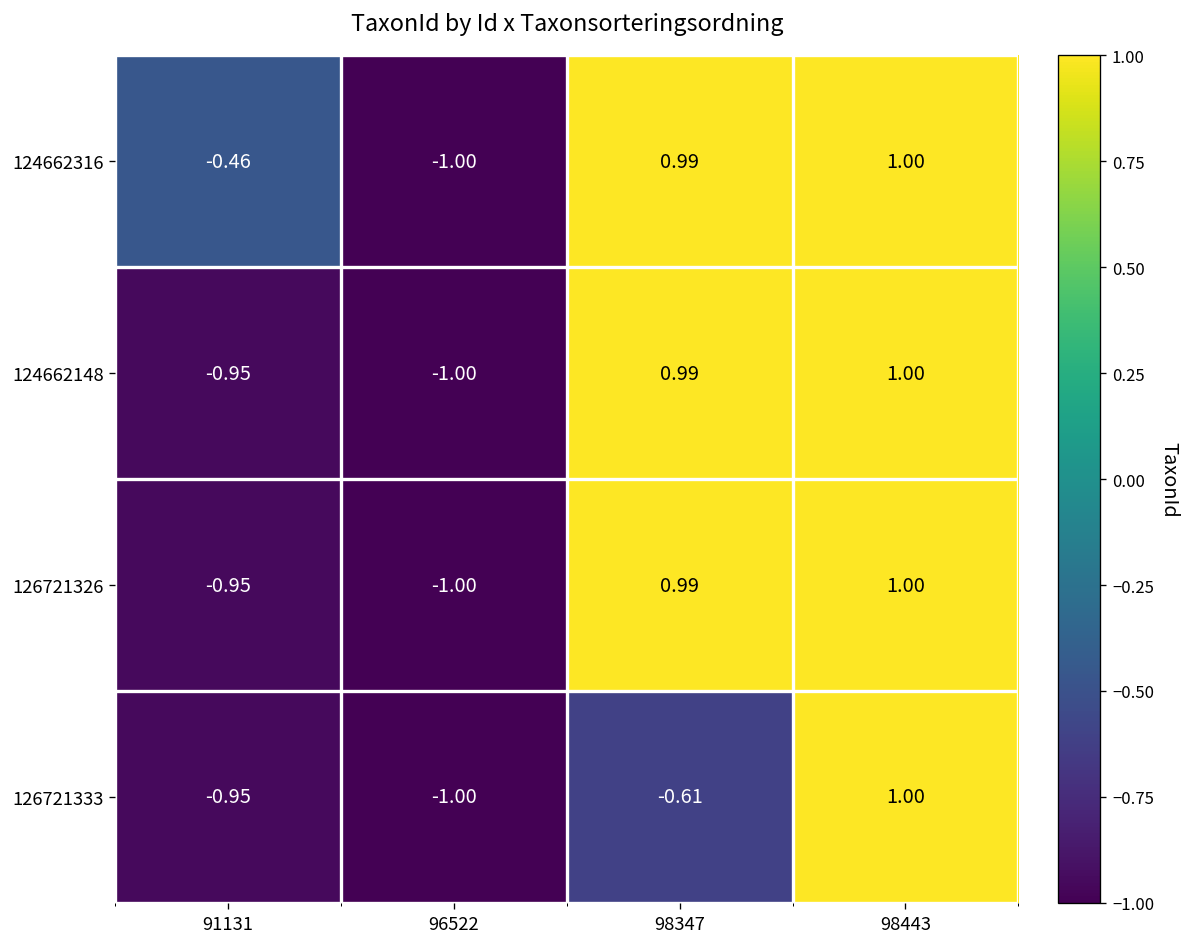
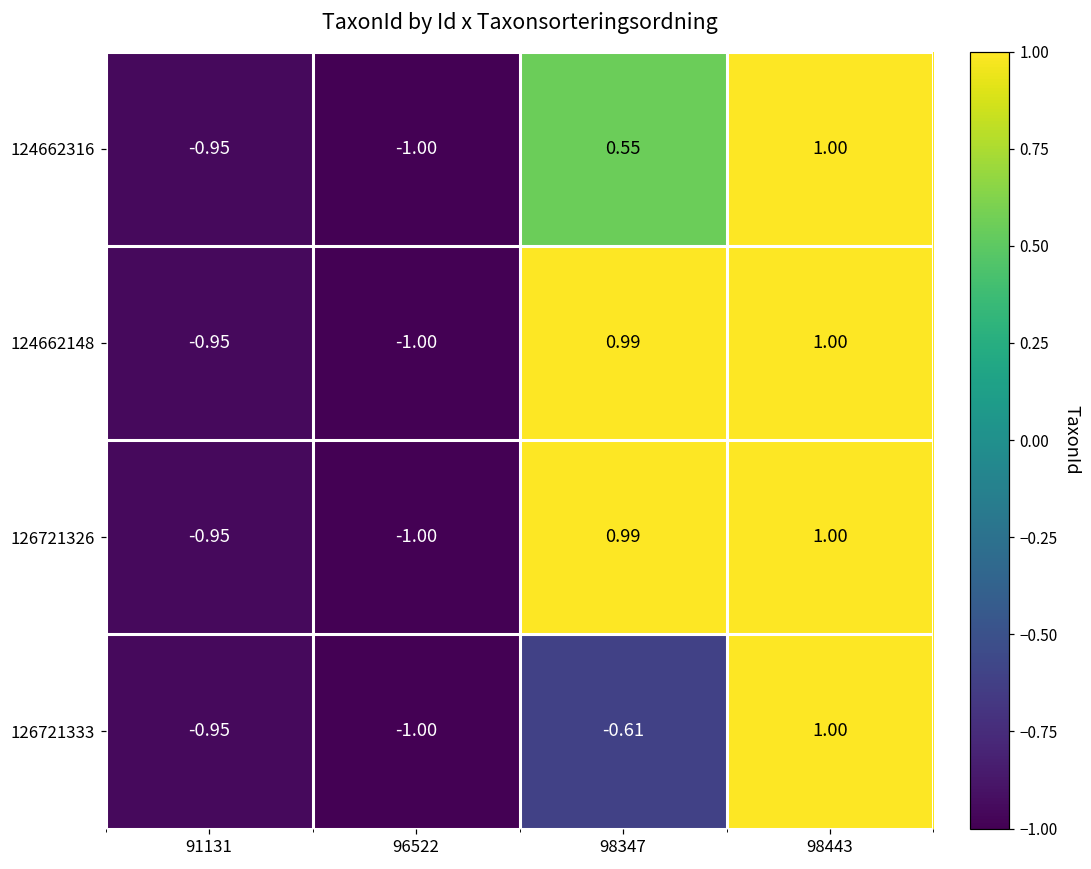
124662316, 91131: -0.46 -> -0.95
124662316, 98347: 0.99 -> 0.55
